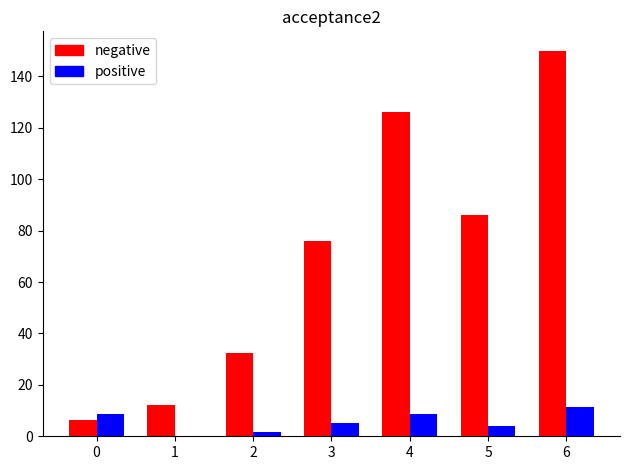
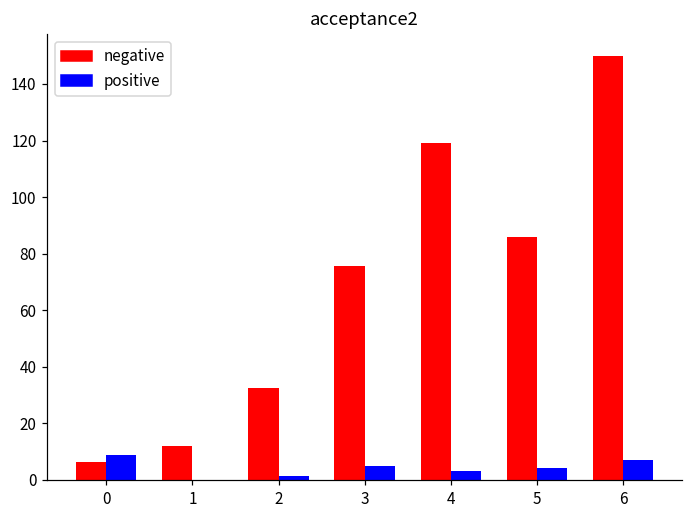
negative, 4: 126 -> 119
positive, 4: 9 -> 3
positive, 6: 11 -> 7
